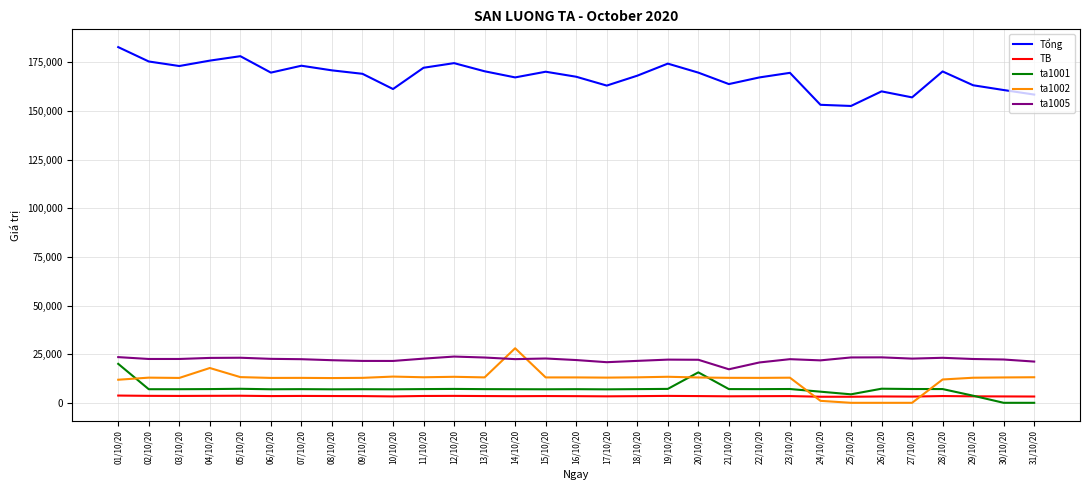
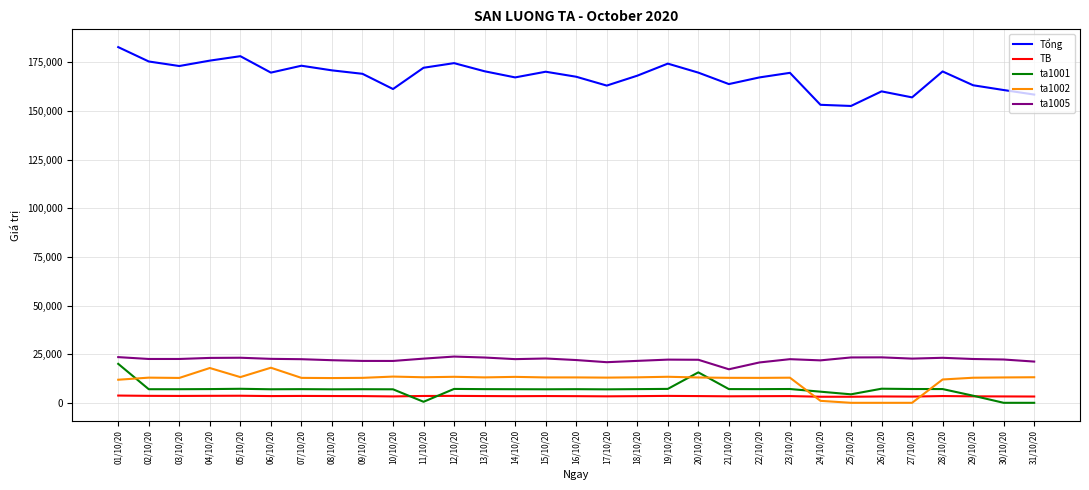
ta1002, 06/10/20: 13,000 -> 18,000
ta1001, 11/10/20: 7,000 -> 1,000
ta1002, 14/10/20: 28,000 -> 13,000
